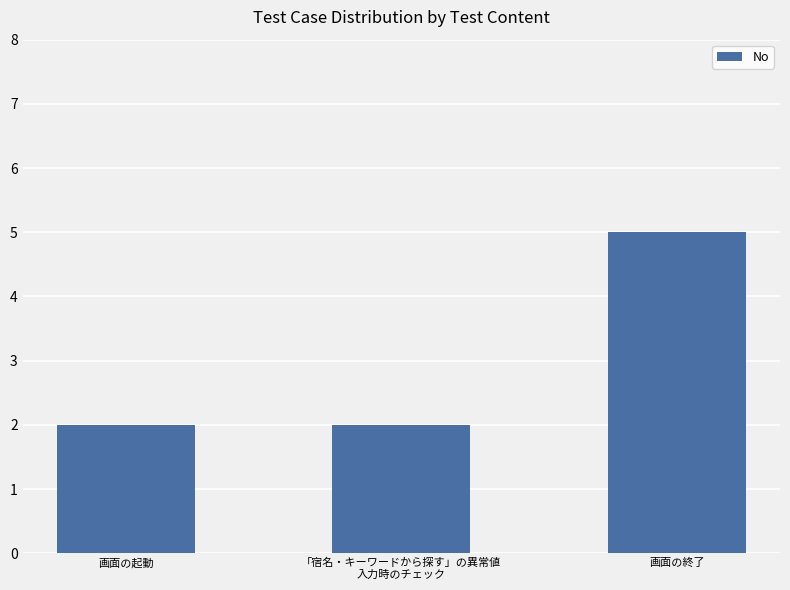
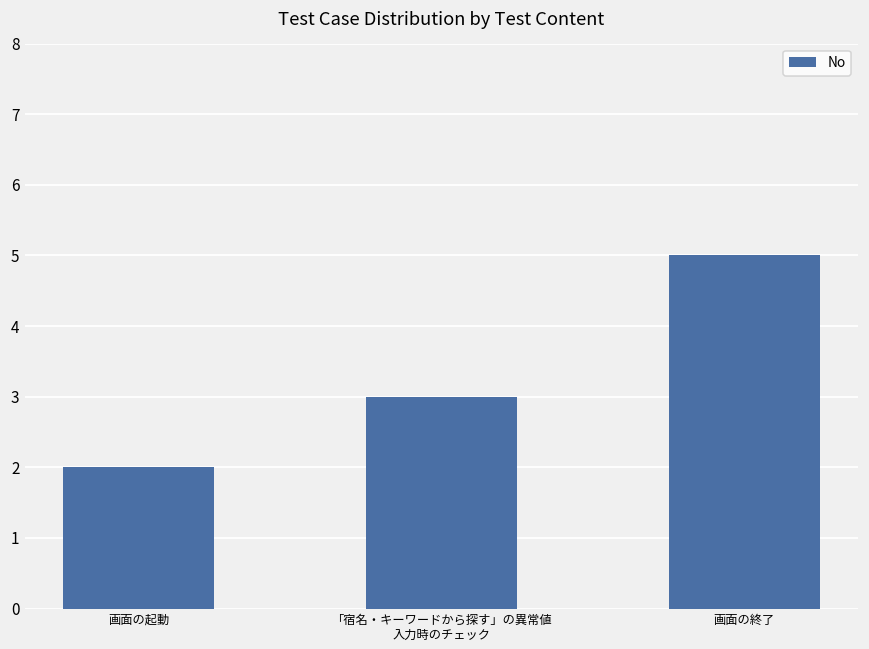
「宿名・キーワードから探す」の異常値 入力時のチェック: 2 -> 3
